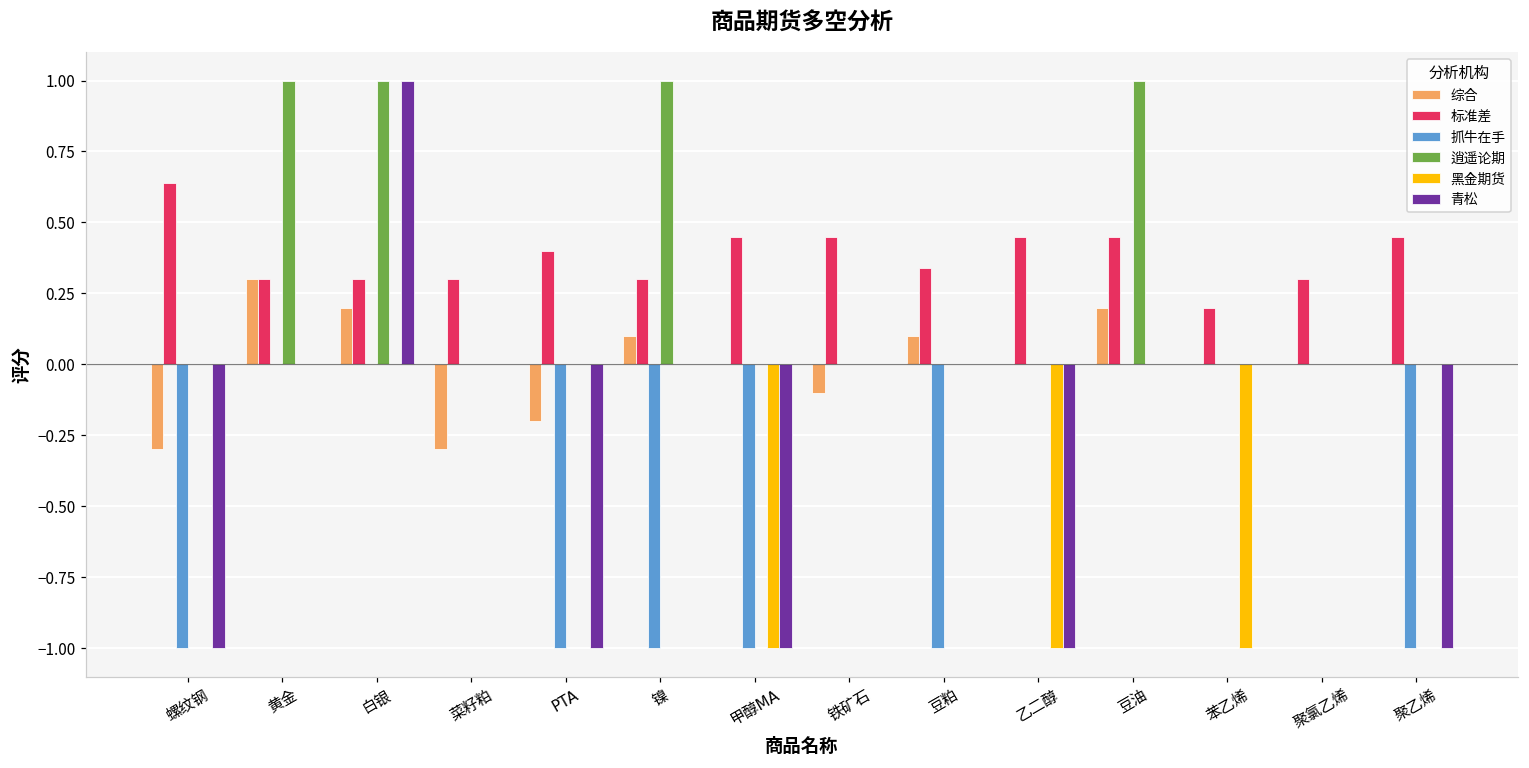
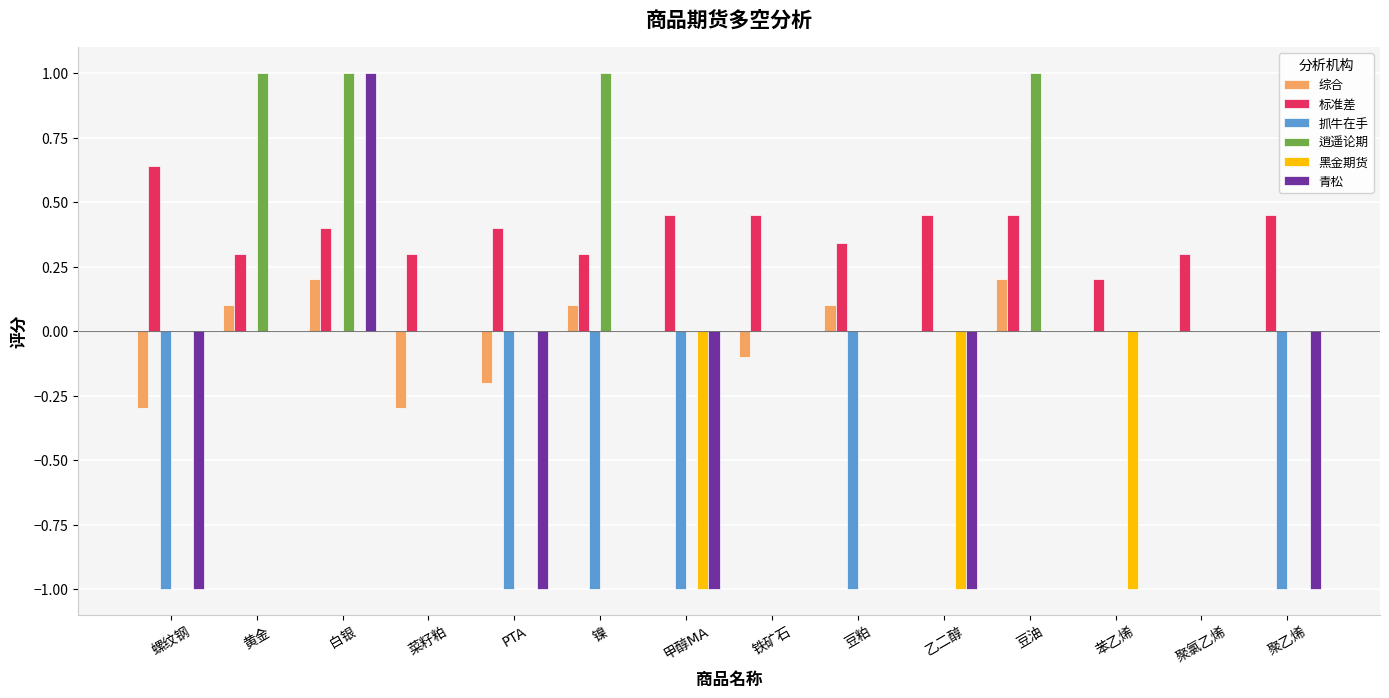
综合, 黄金: 0.3 -> 0.1
标准差, 白银: 0.3 -> 0.4
